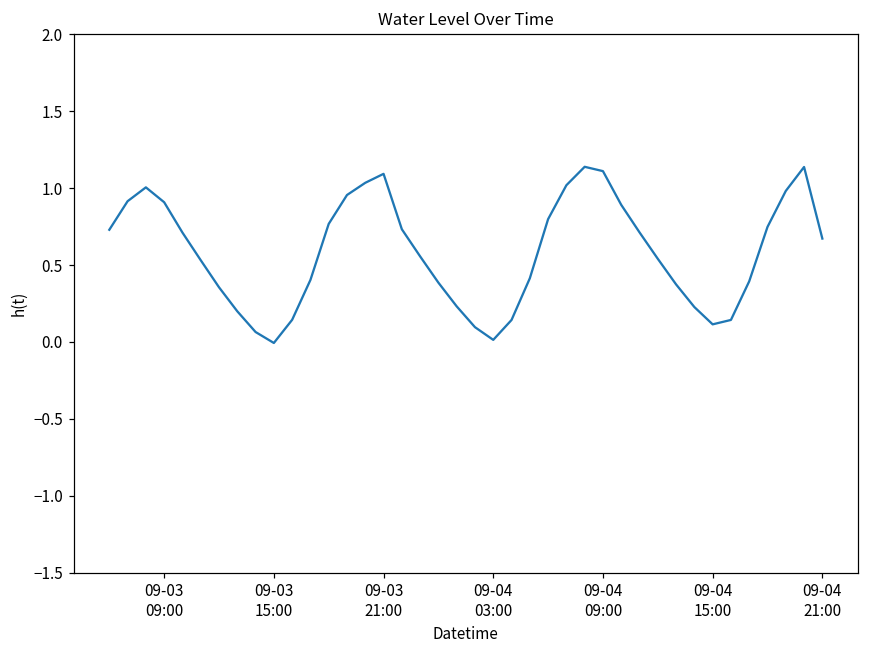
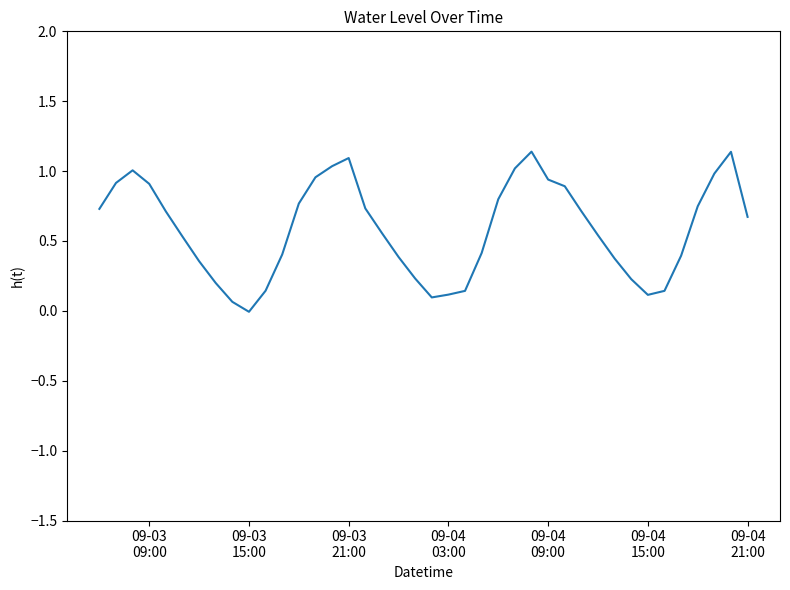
09-04 03:00: 0.01 -> 0.12
09-04 09:00: 1.11 -> 0.94
